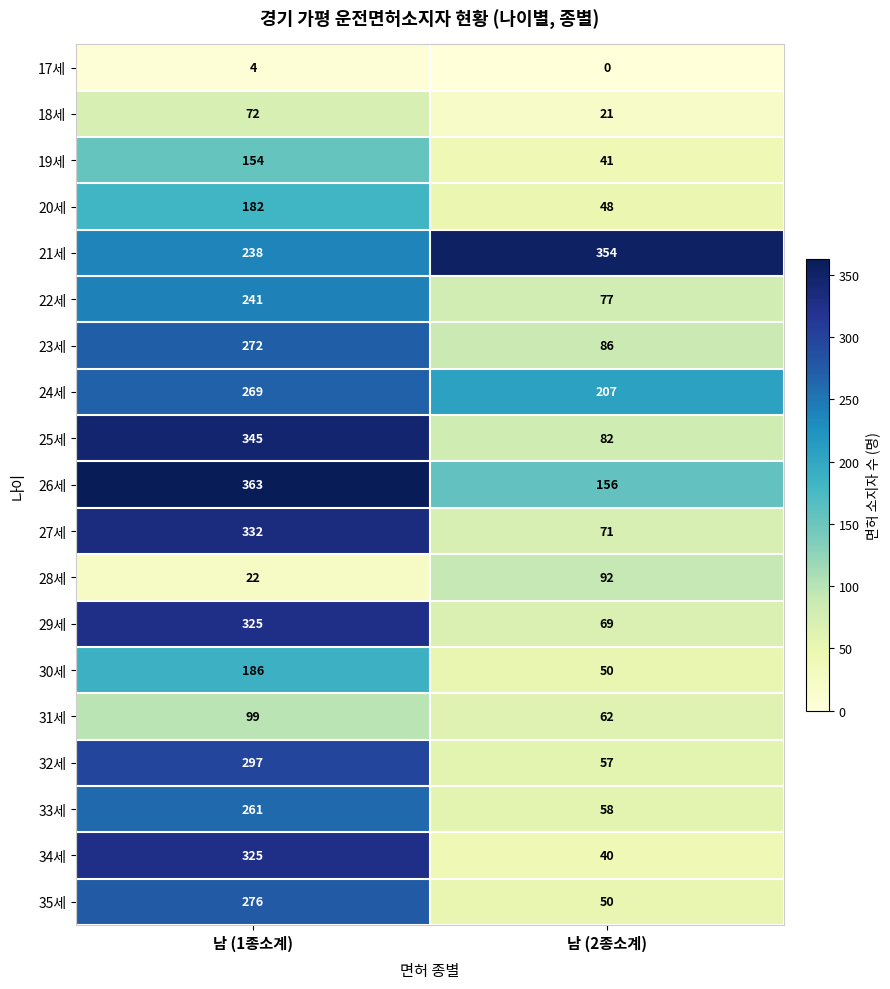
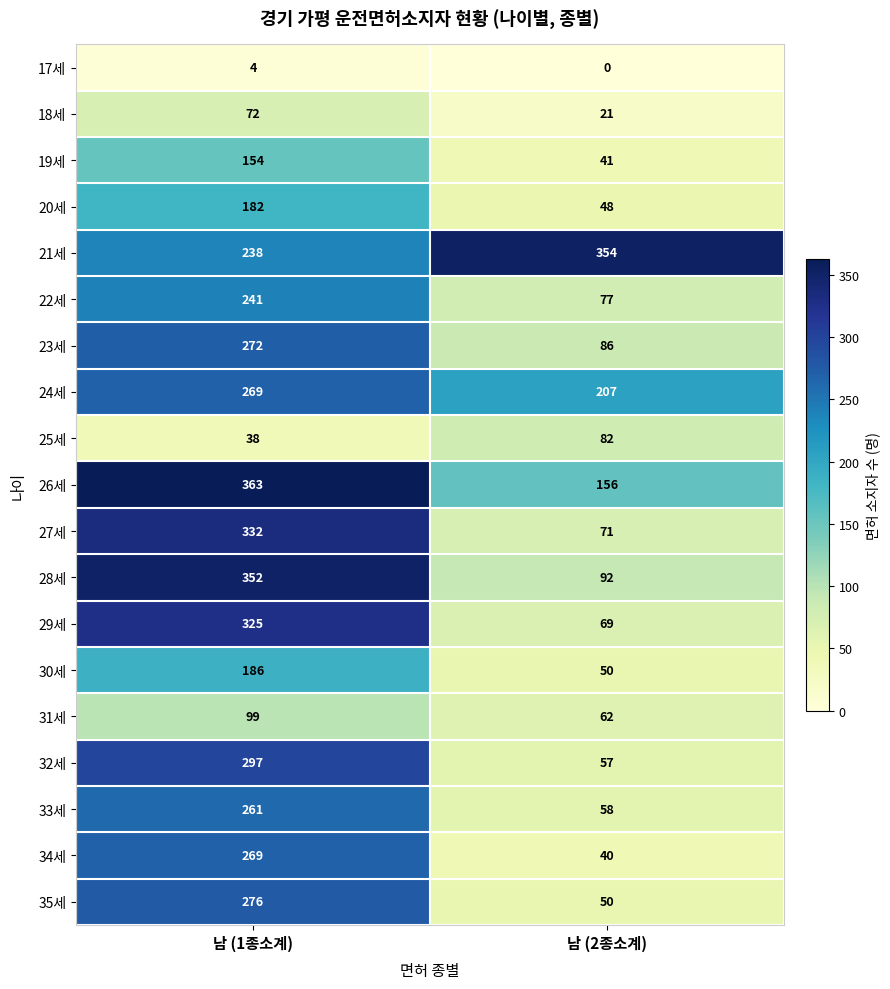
25세, 남 (1종소계): 345 -> 38
28세, 남 (1종소계): 22 -> 352
34세, 남 (1종소계): 325 -> 269
